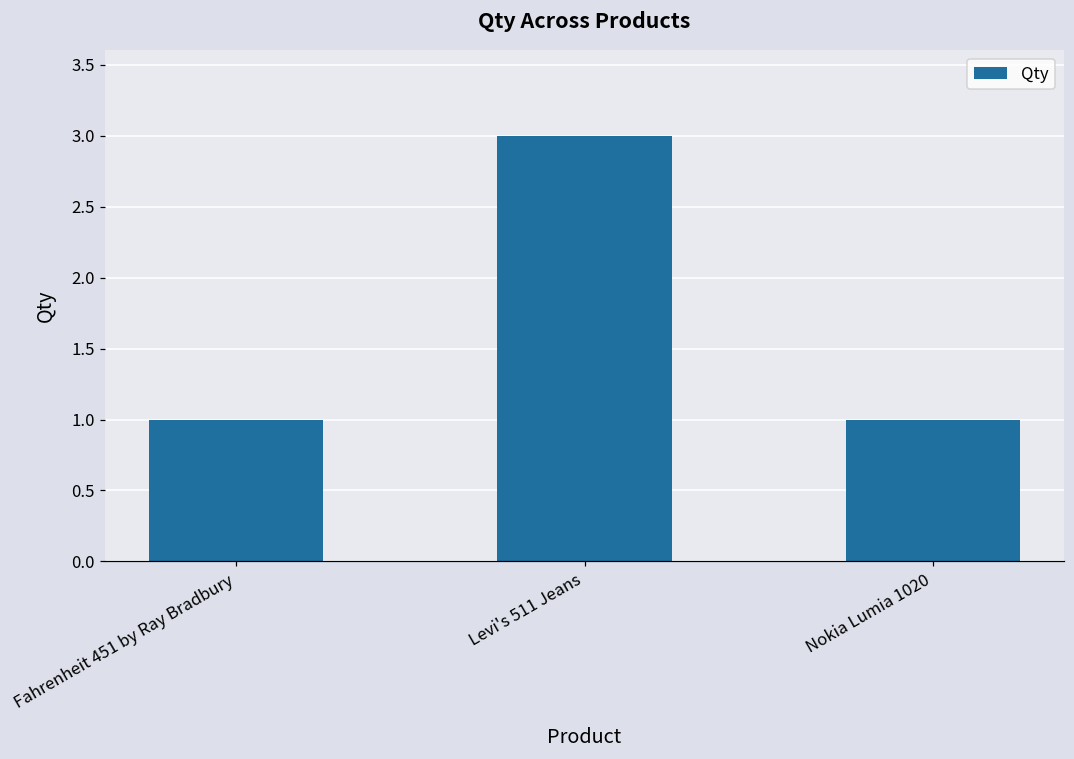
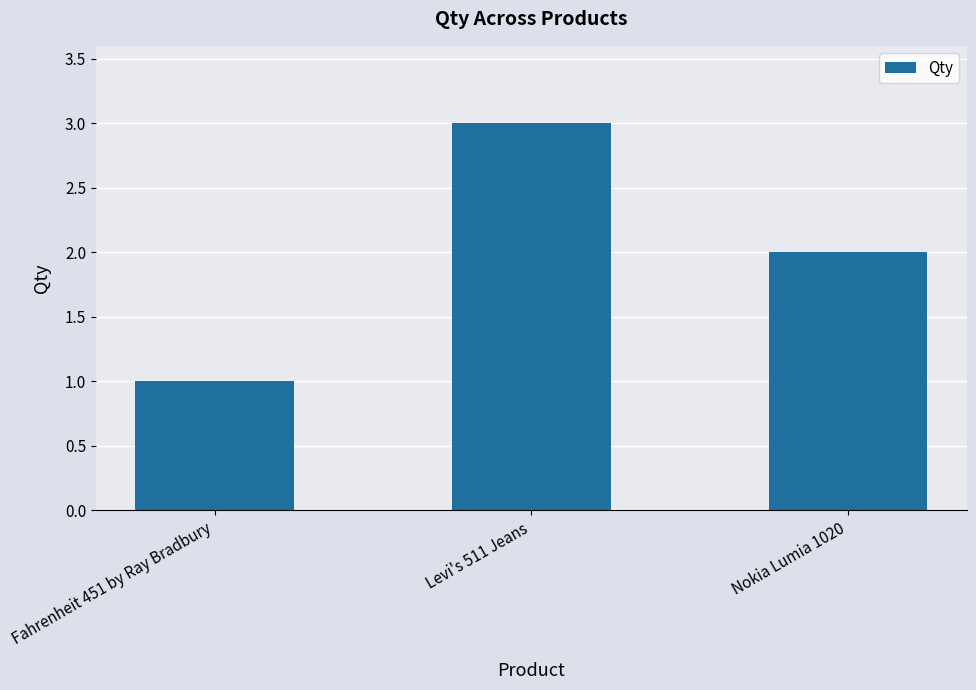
Nokia Lumia 1020: 1 -> 2
